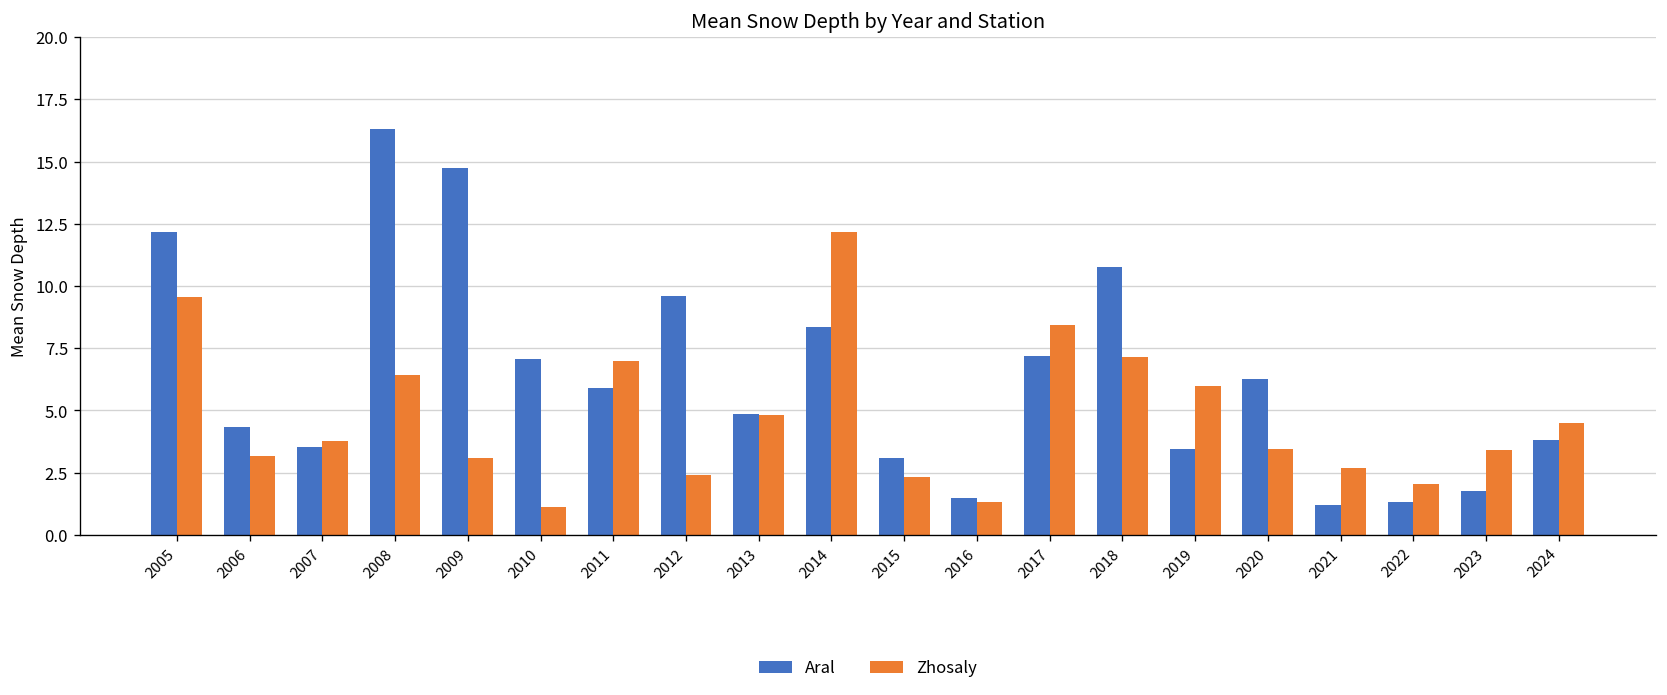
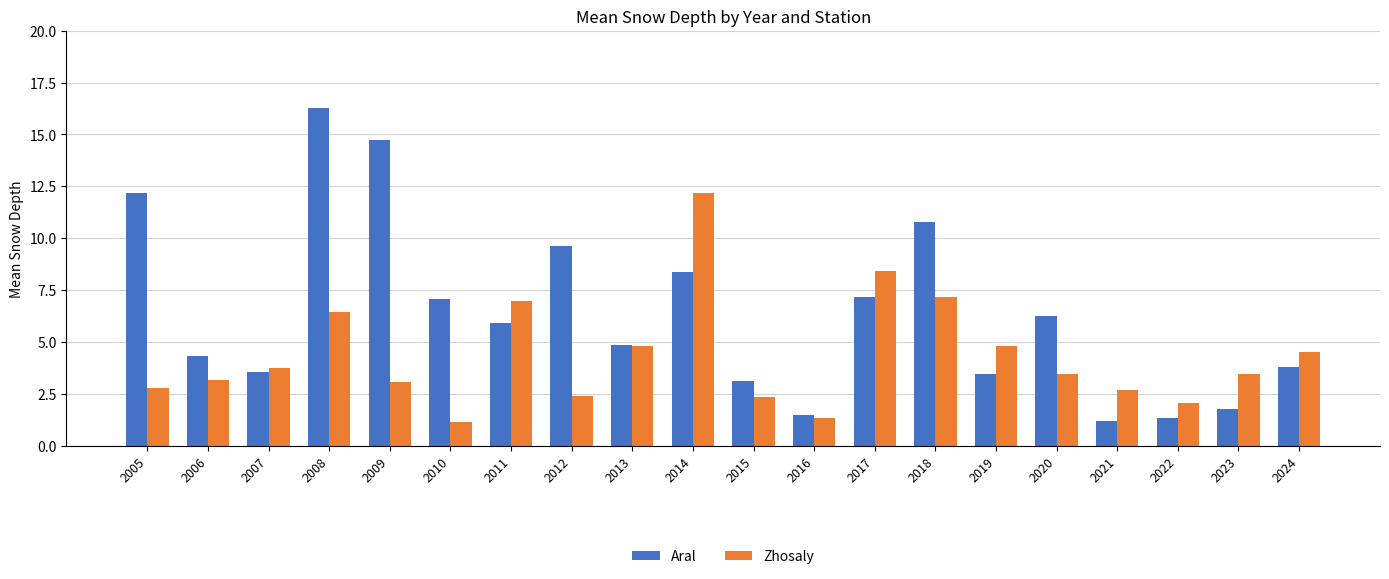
Zhosaly, 2005: 9.6 -> 2.8
Zhosaly, 2019: 6.0 -> 4.8
